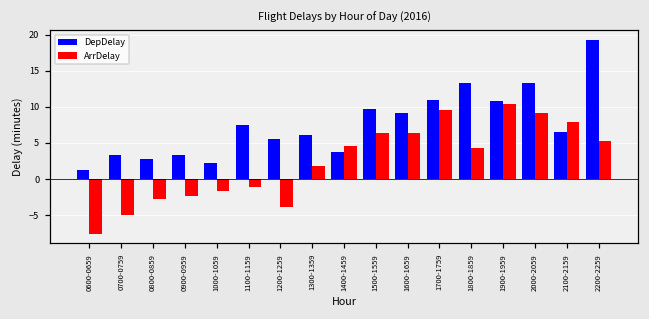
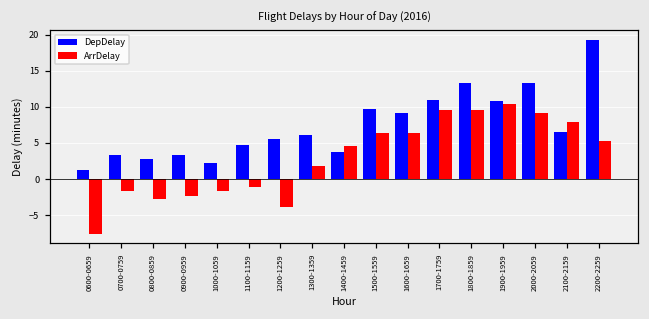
ArrDelay, 0700-0759: -5 -> -2
DepDelay, 1100-1159: 7 -> 5
ArrDelay, 1800-1859: 4 -> 10
